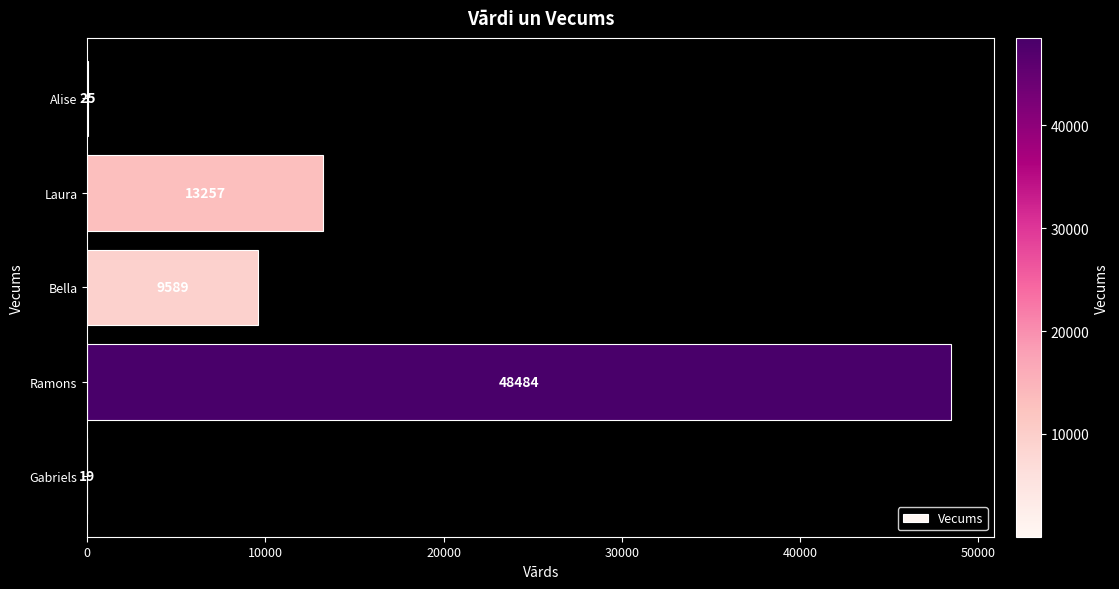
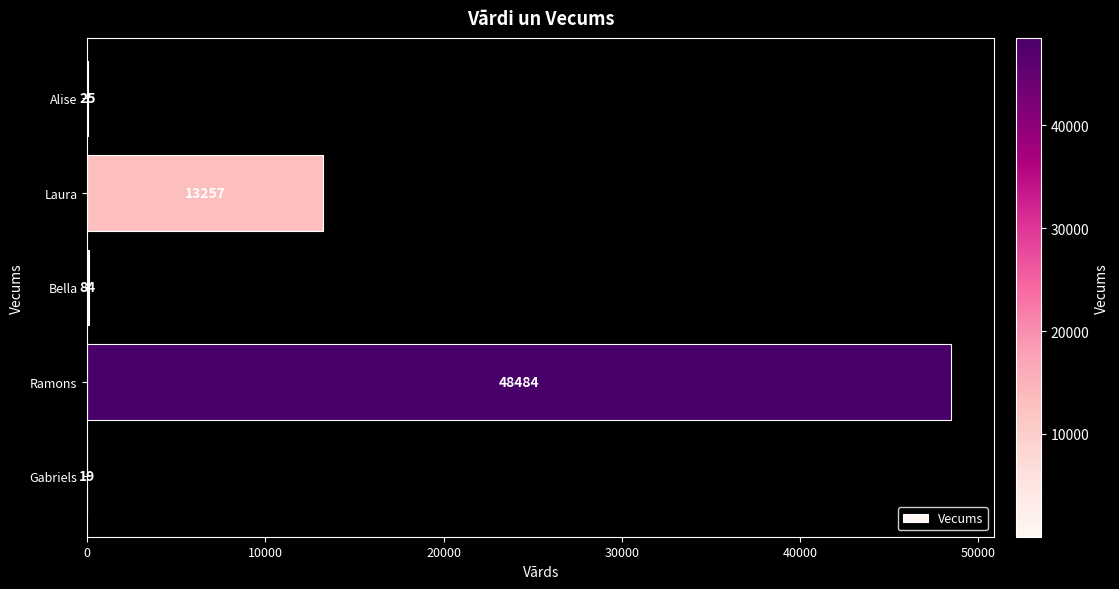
Bella: 9589 -> 84
